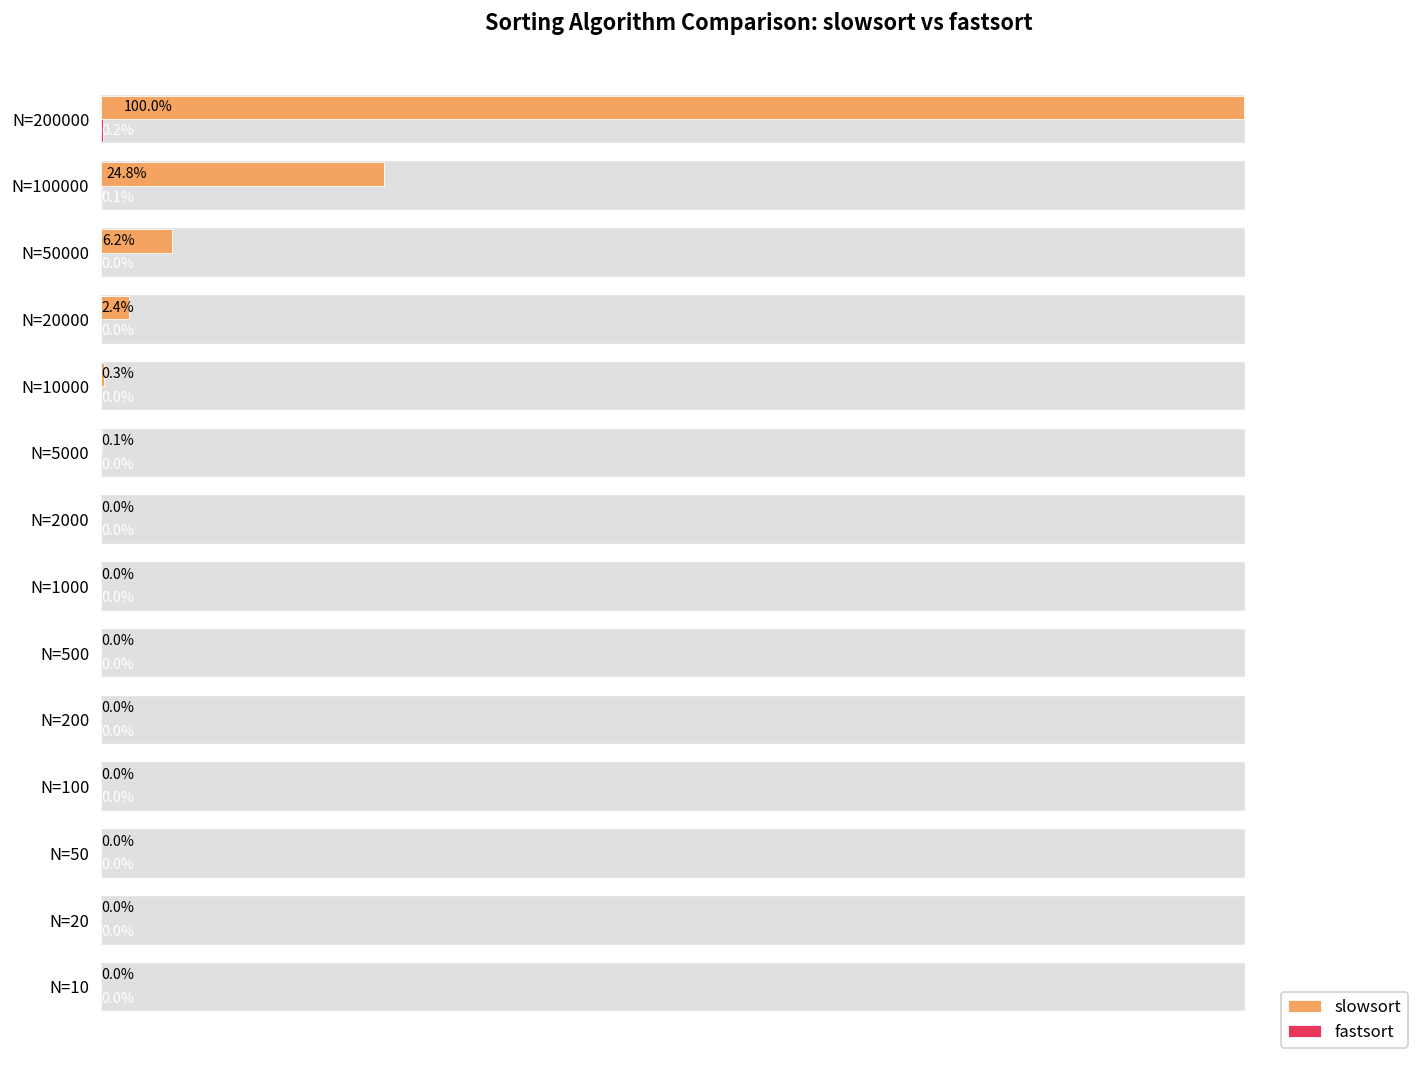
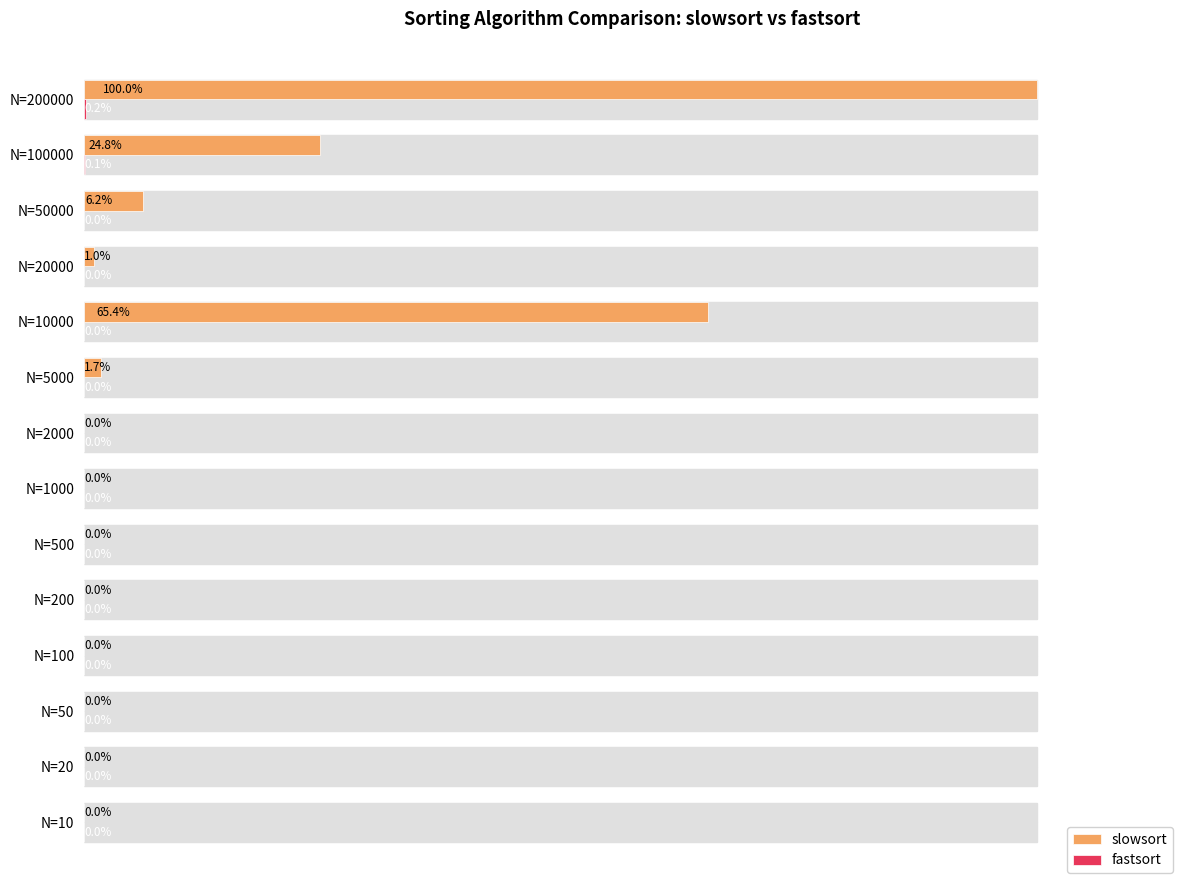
slowsort, N=20000: 2.4% -> 1.0%
slowsort, N=10000: 0.3% -> 65.4%
slowsort, N=5000: 0.1% -> 1.7%
